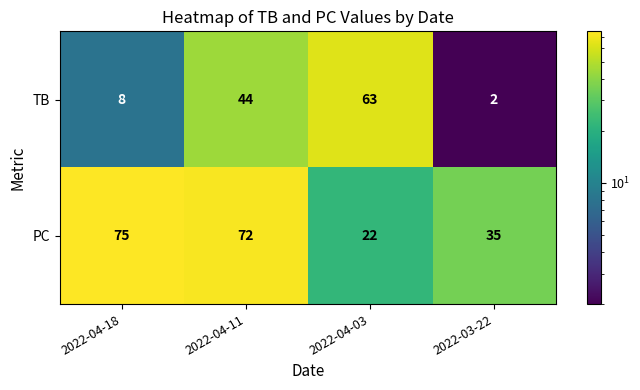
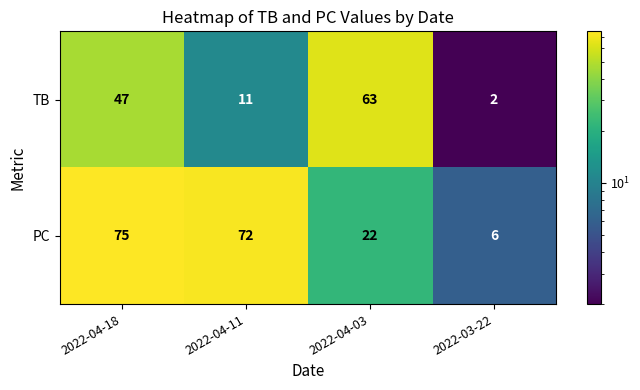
TB, 2022-04-18: 8 -> 47
TB, 2022-04-11: 44 -> 11
PC, 2022-03-22: 35 -> 6
